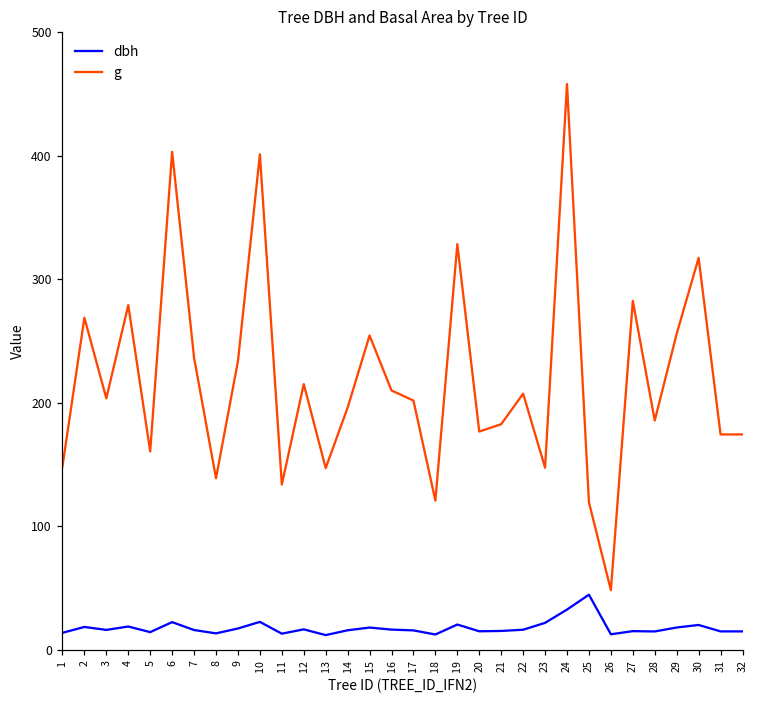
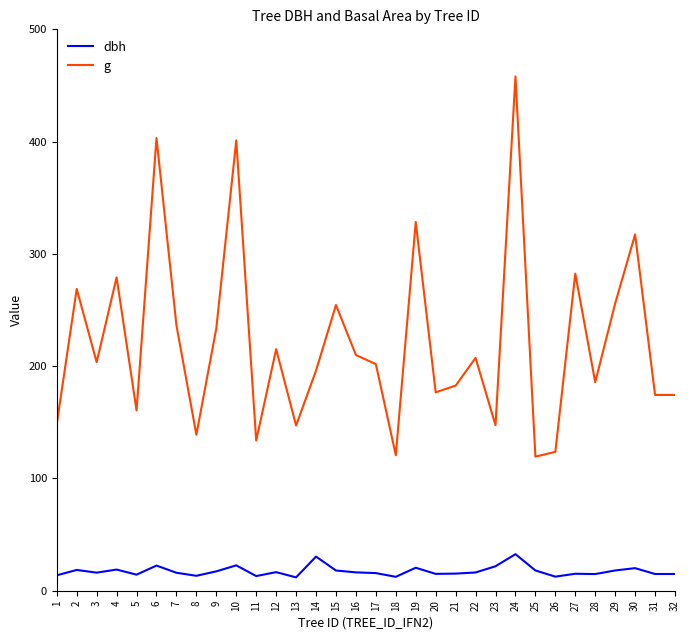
dbh, 14: 16 -> 30
dbh, 25: 45 -> 18
g, 26: 48 -> 124
